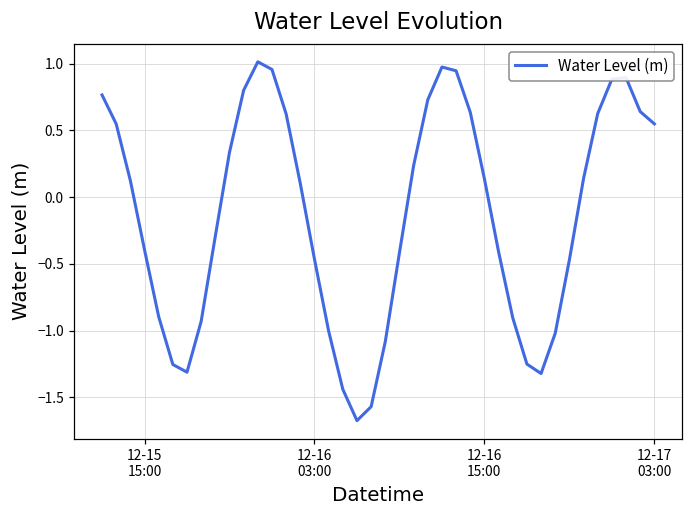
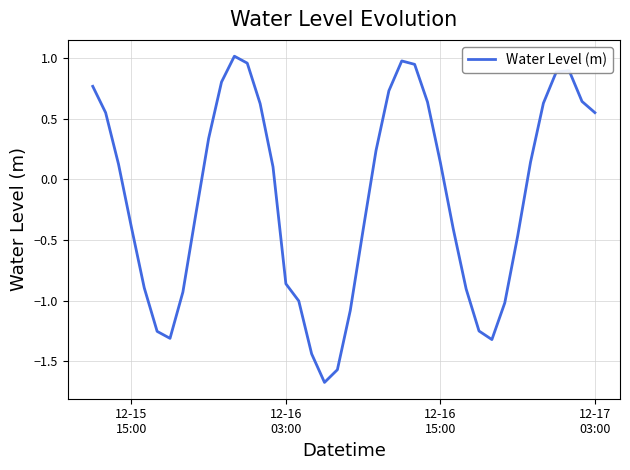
12-16 03:00: -0.46 -> -0.86
